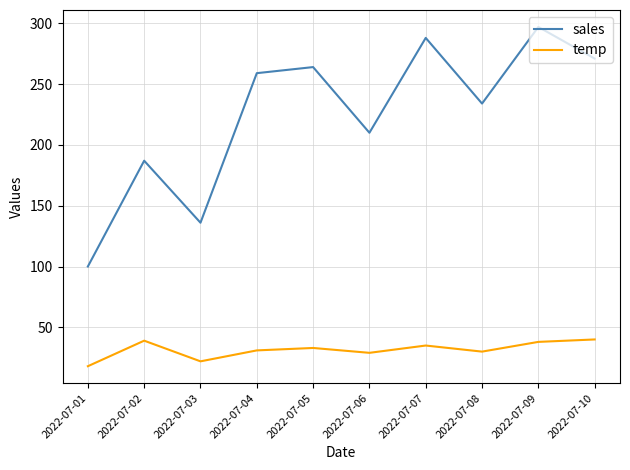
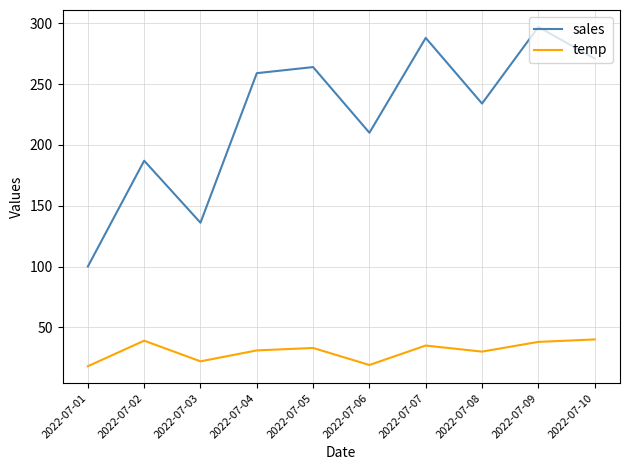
temp, 2022-07-06: 29 -> 19
